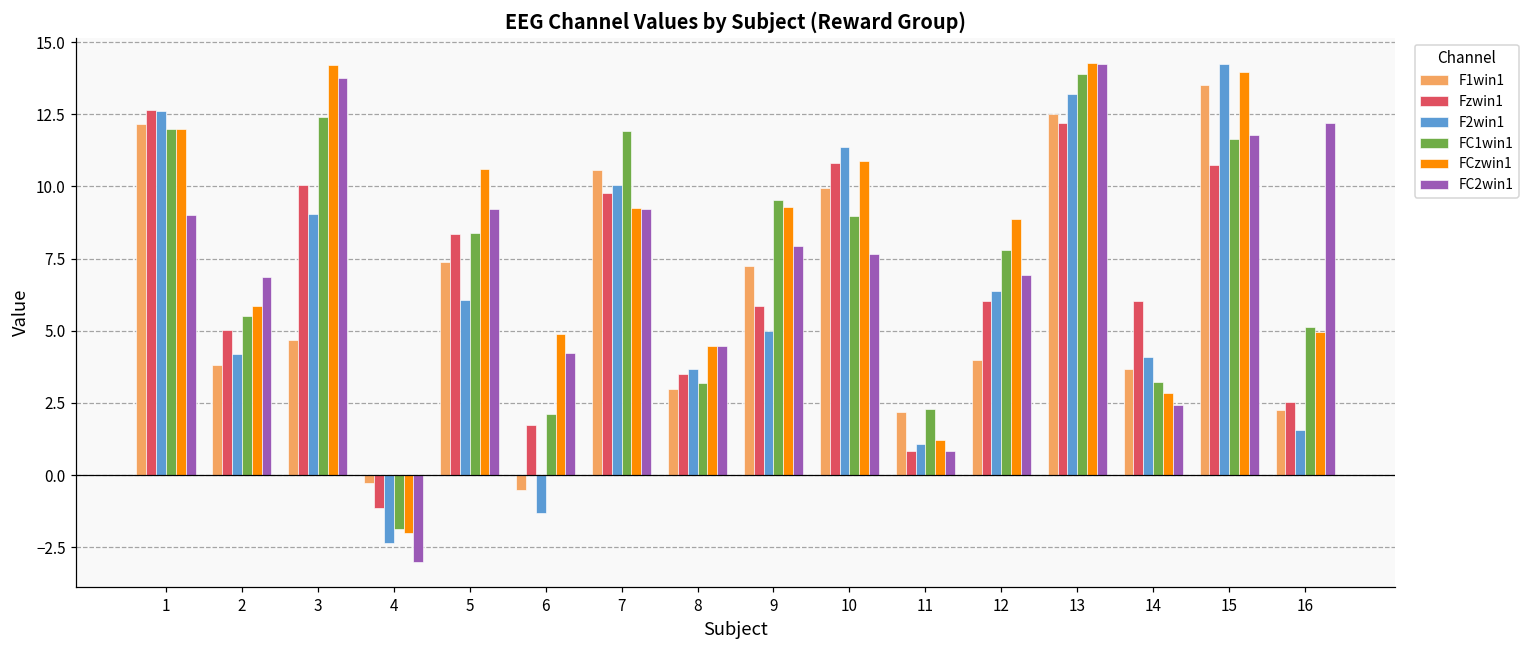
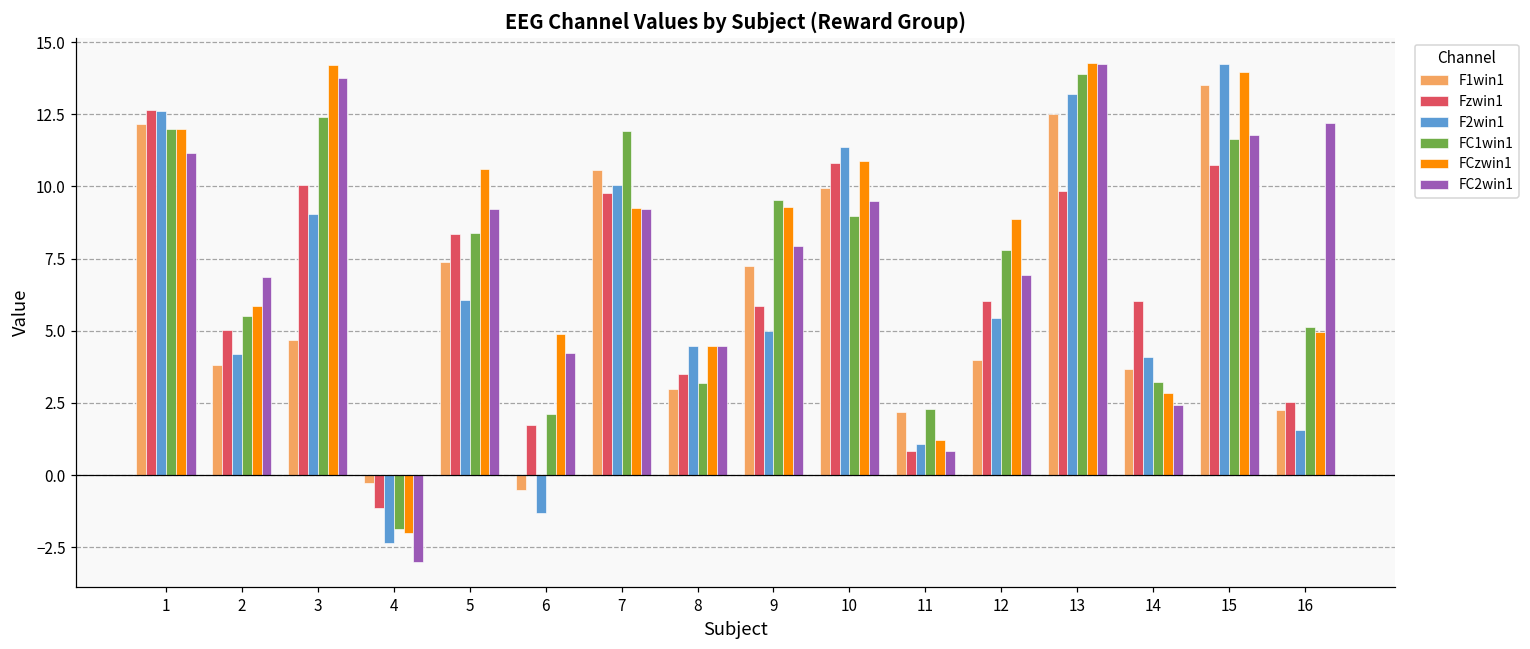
FC2win1, 1: 9.0 -> 11.2
F2win1, 8: 3.7 -> 4.5
FC2win1, 10: 7.6 -> 9.5
F2win1, 12: 6.4 -> 5.4
Fzwin1, 13: 12.2 -> 9.8
